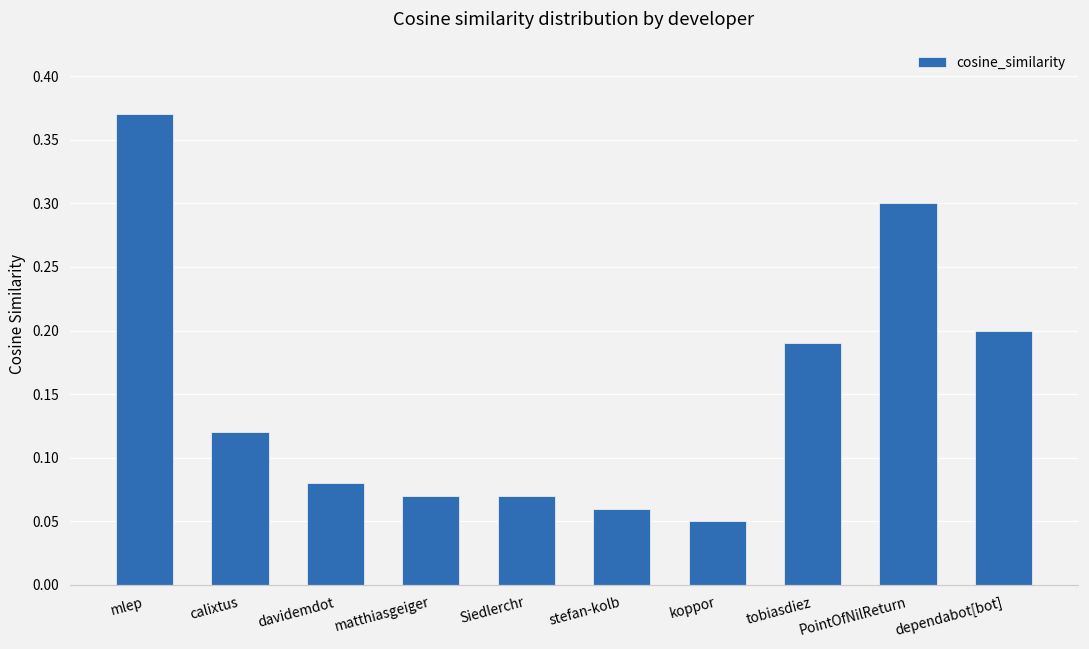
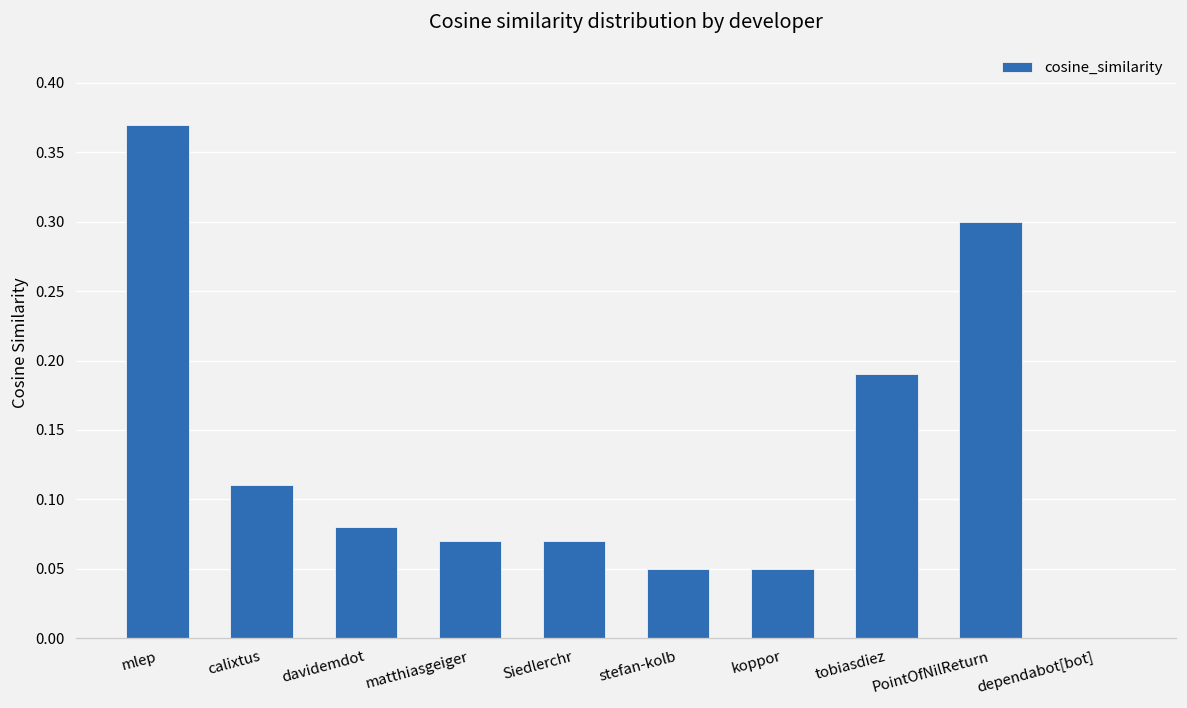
calixtus: 0.12 -> 0.11
stefan-kolb: 0.06 -> 0.05
dependabot[bot]: 0.2 -> 0.0
